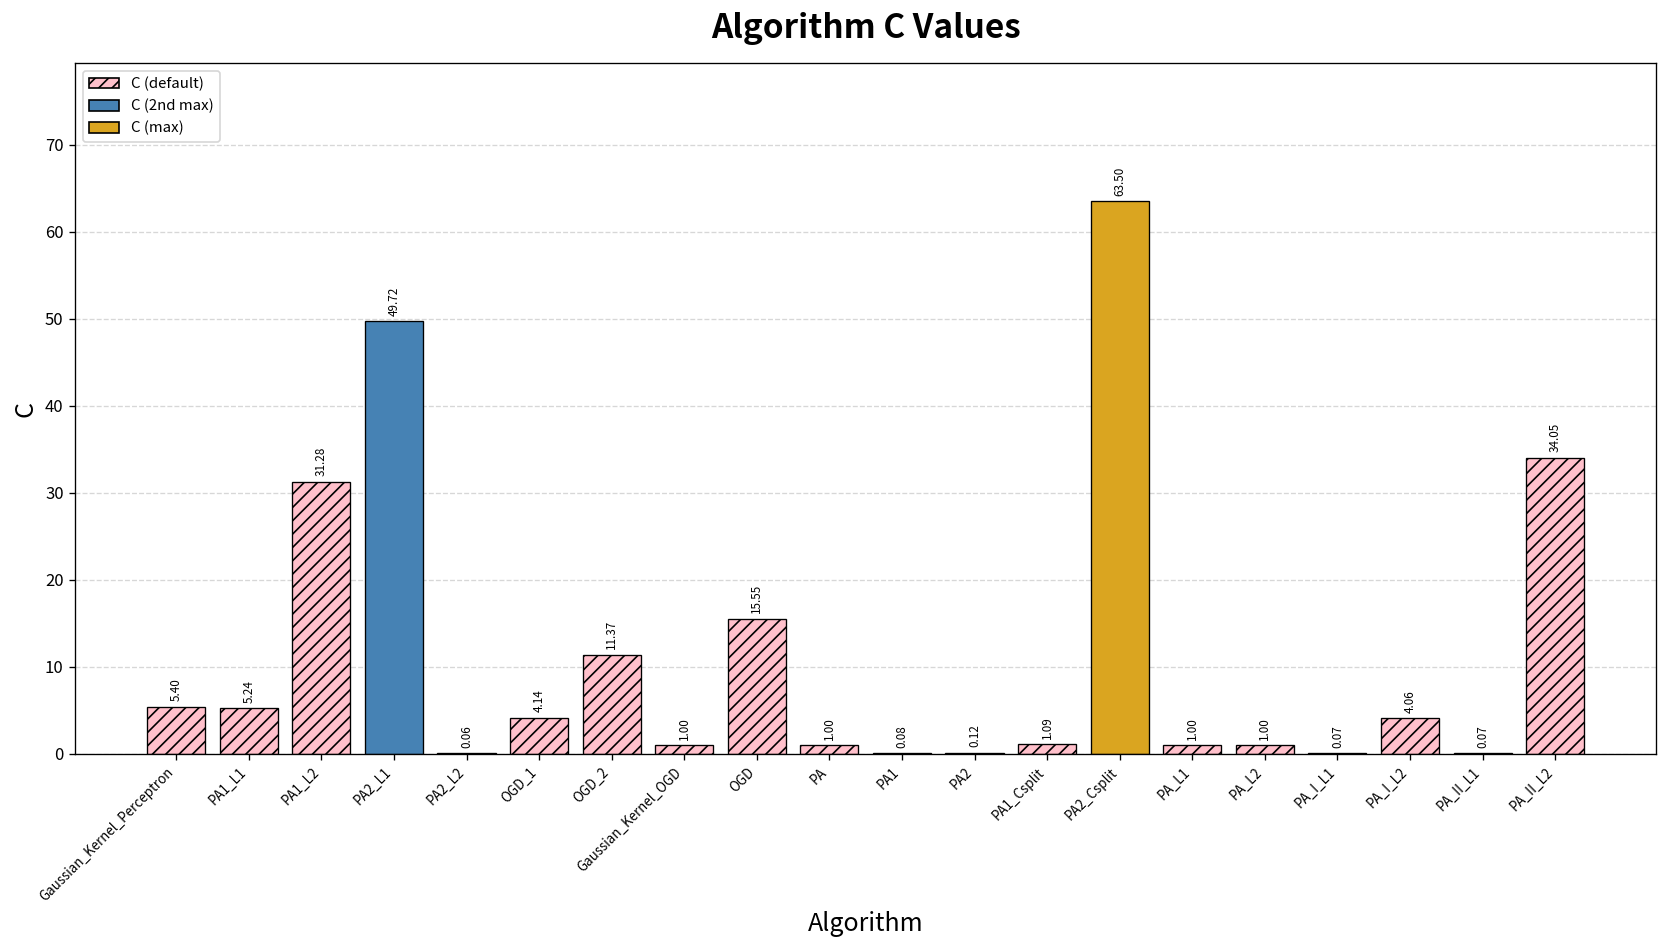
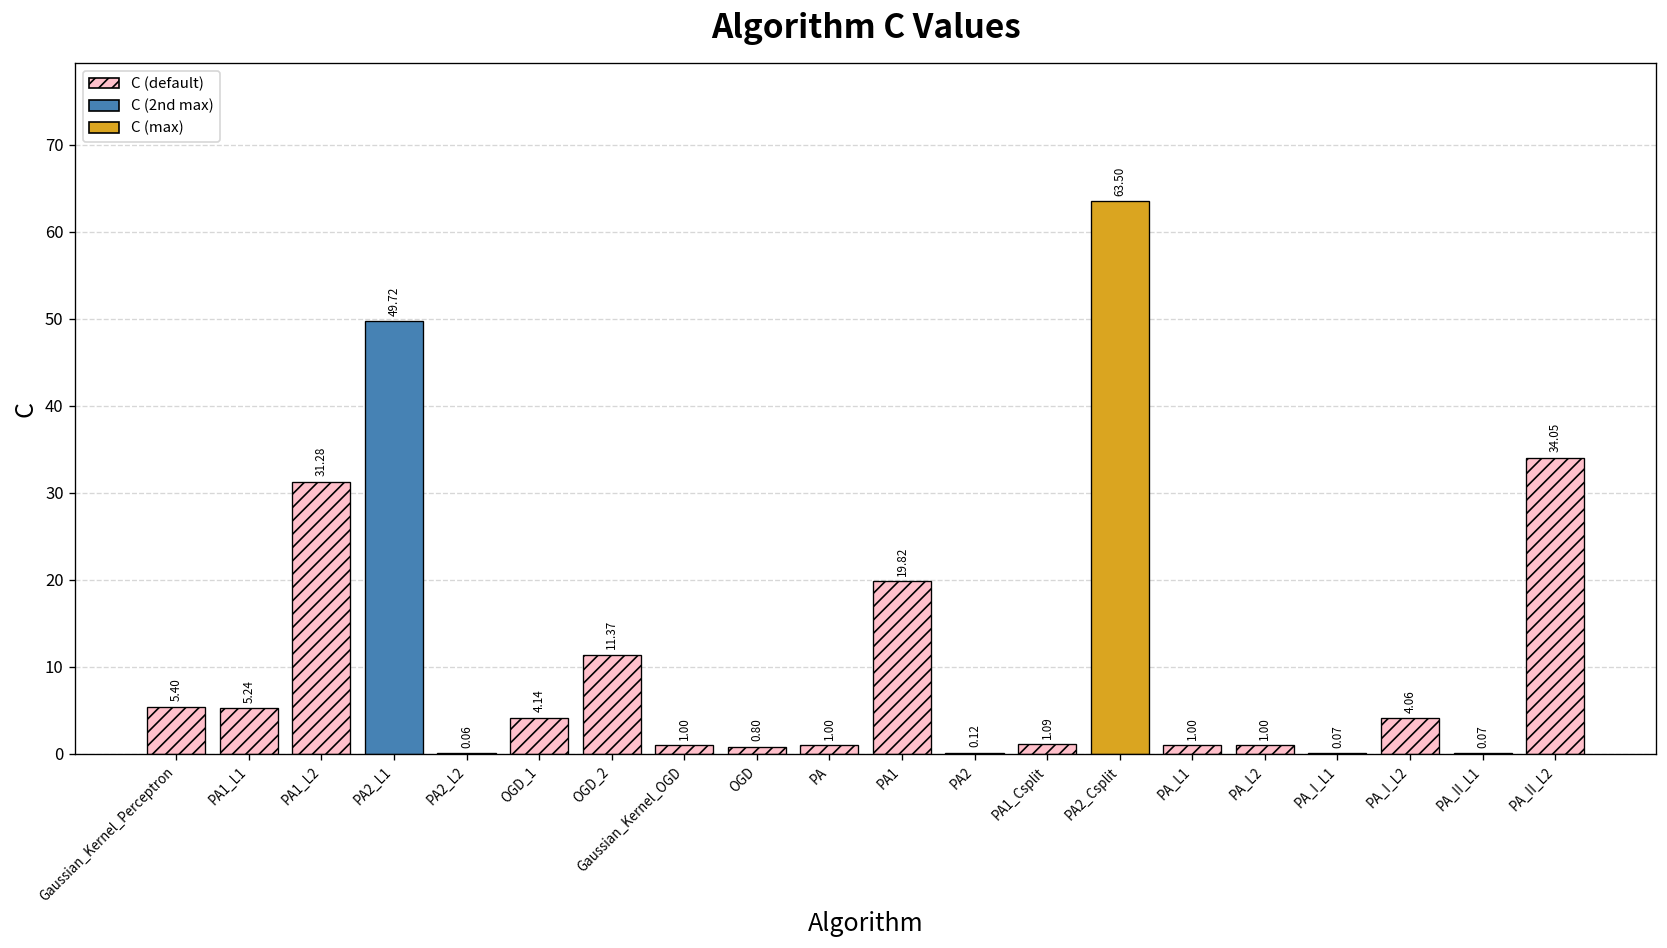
OGD: 15.55 -> 0.80
PA1: 0.08 -> 19.82
